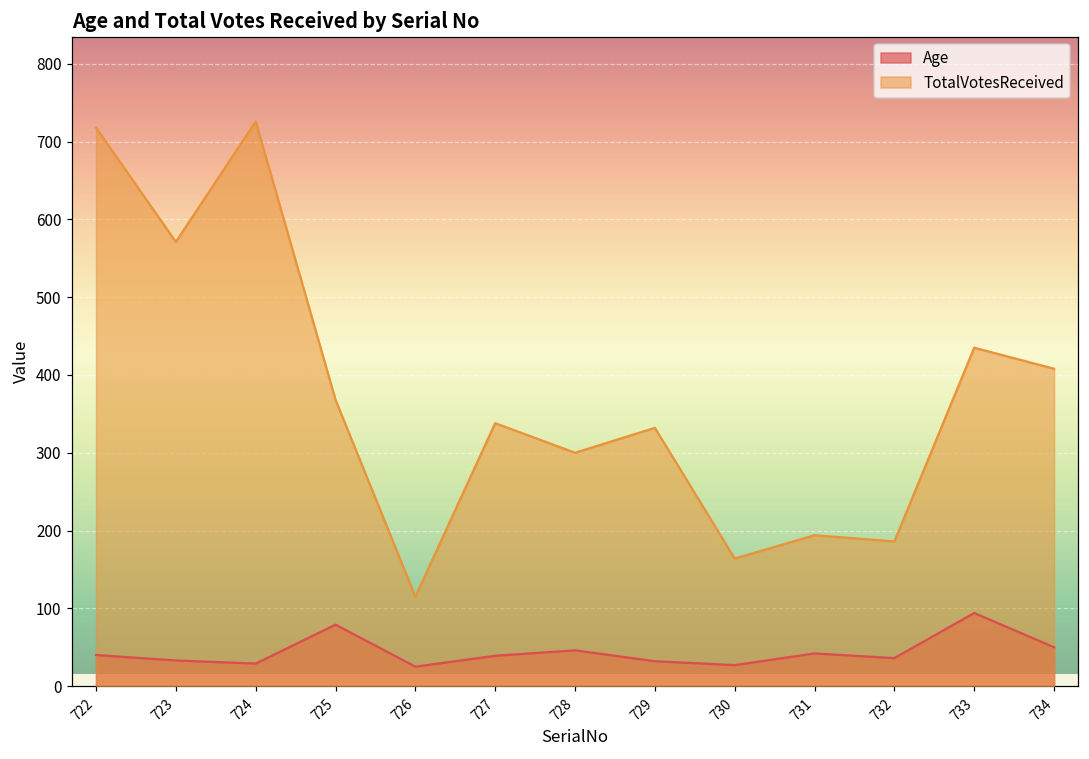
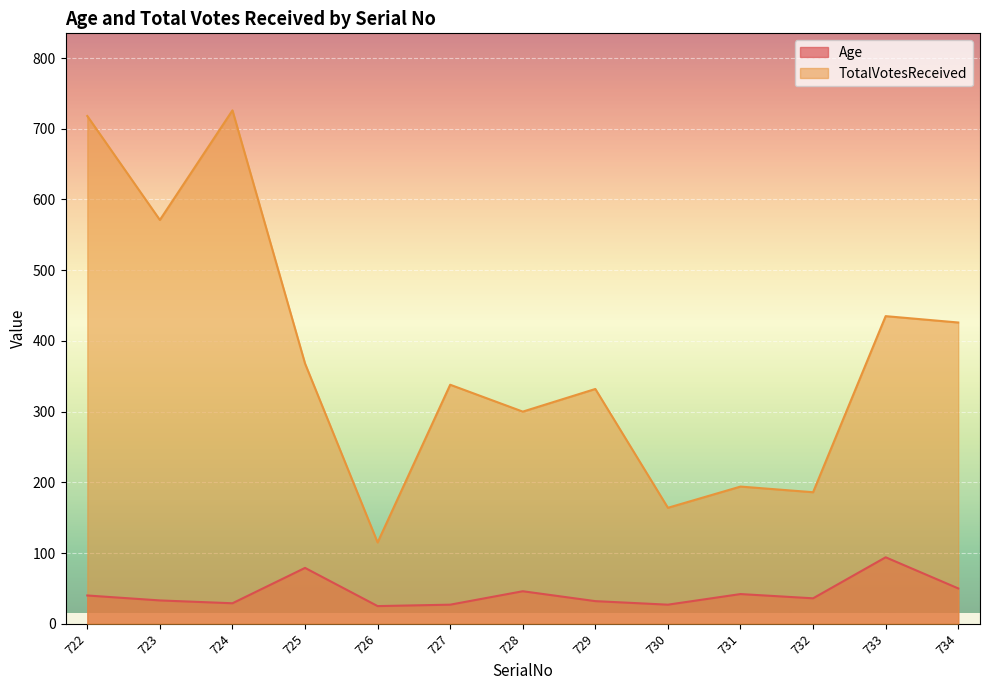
Age, 727: 40 -> 30
TotalVotesReceived, 734: 410 -> 430
